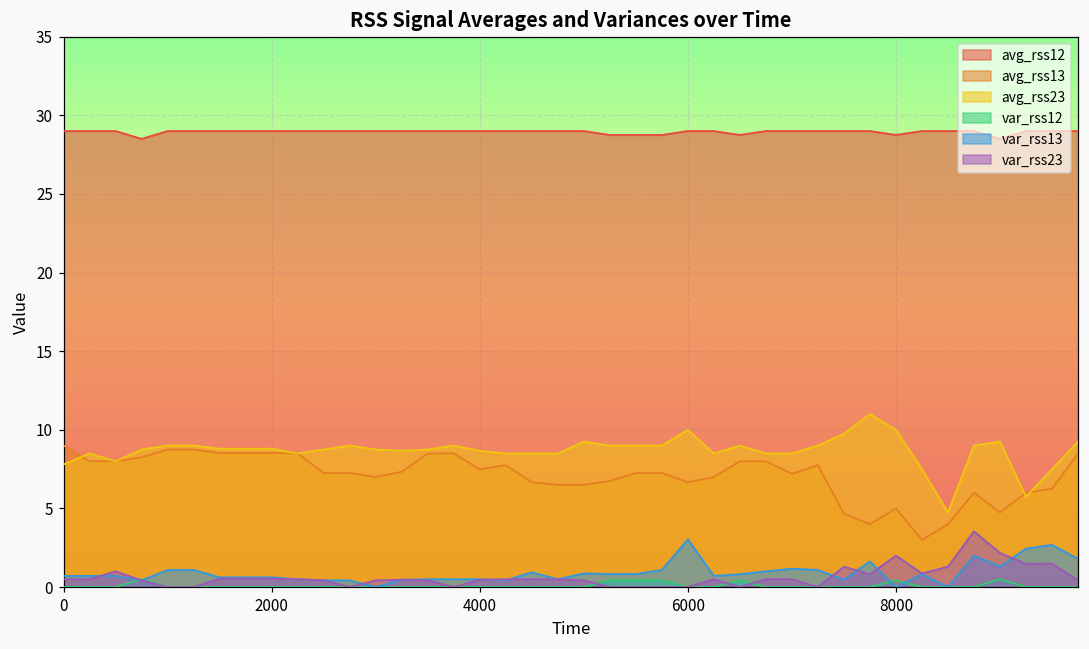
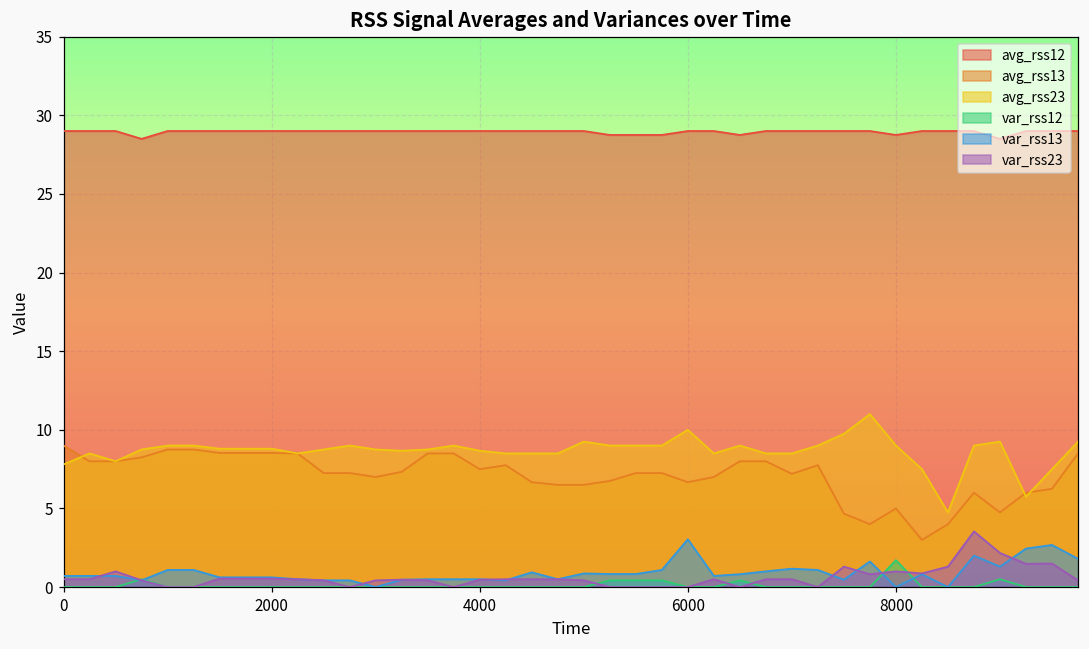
avg_rss23, 8000: 10 -> 9
var_rss12, 8000: 0.4 -> 1.7
var_rss23, 8000: 2 -> 1
